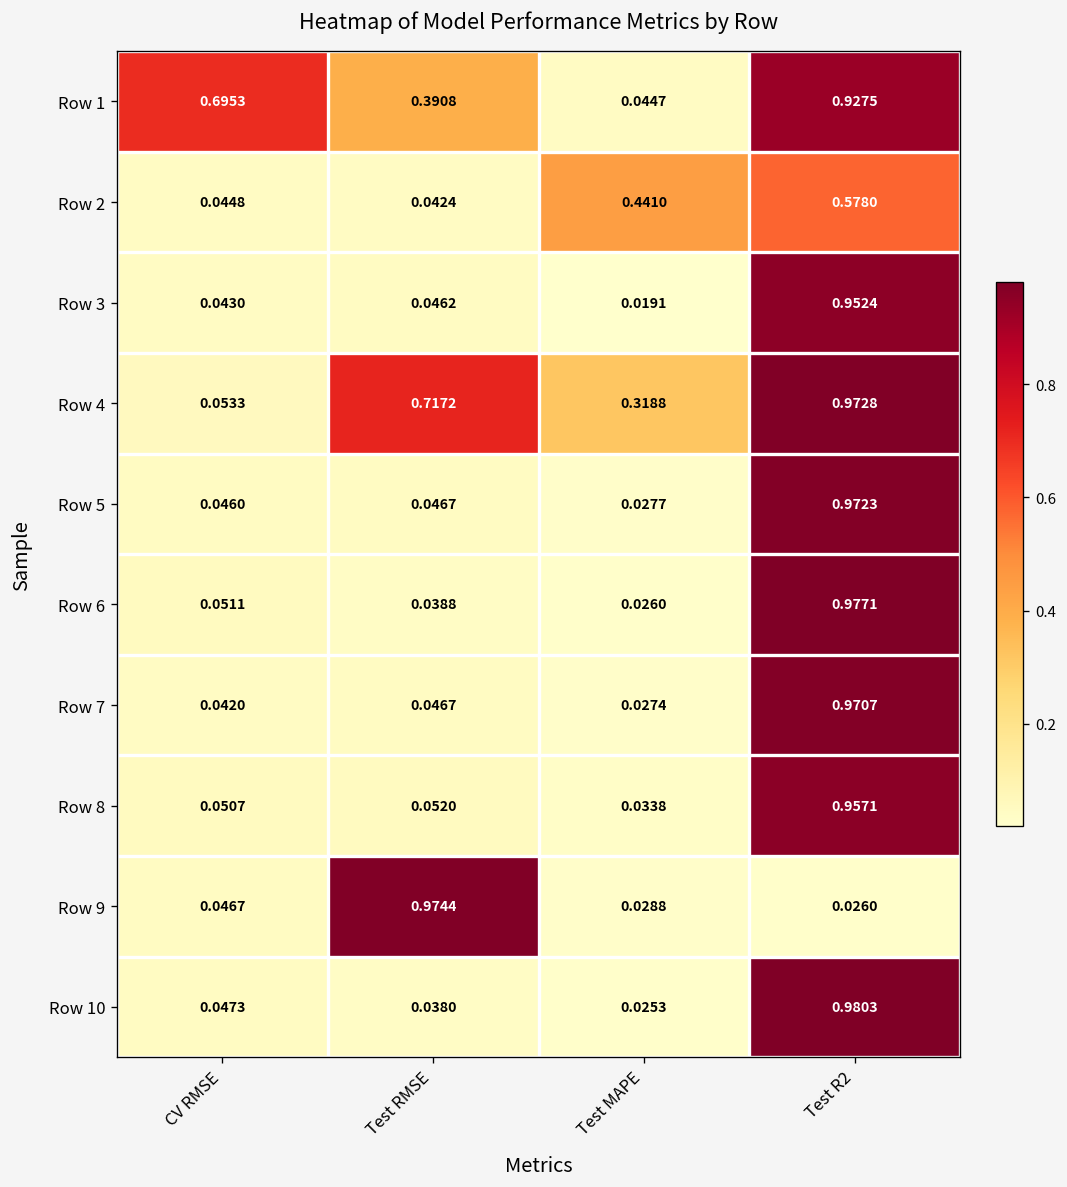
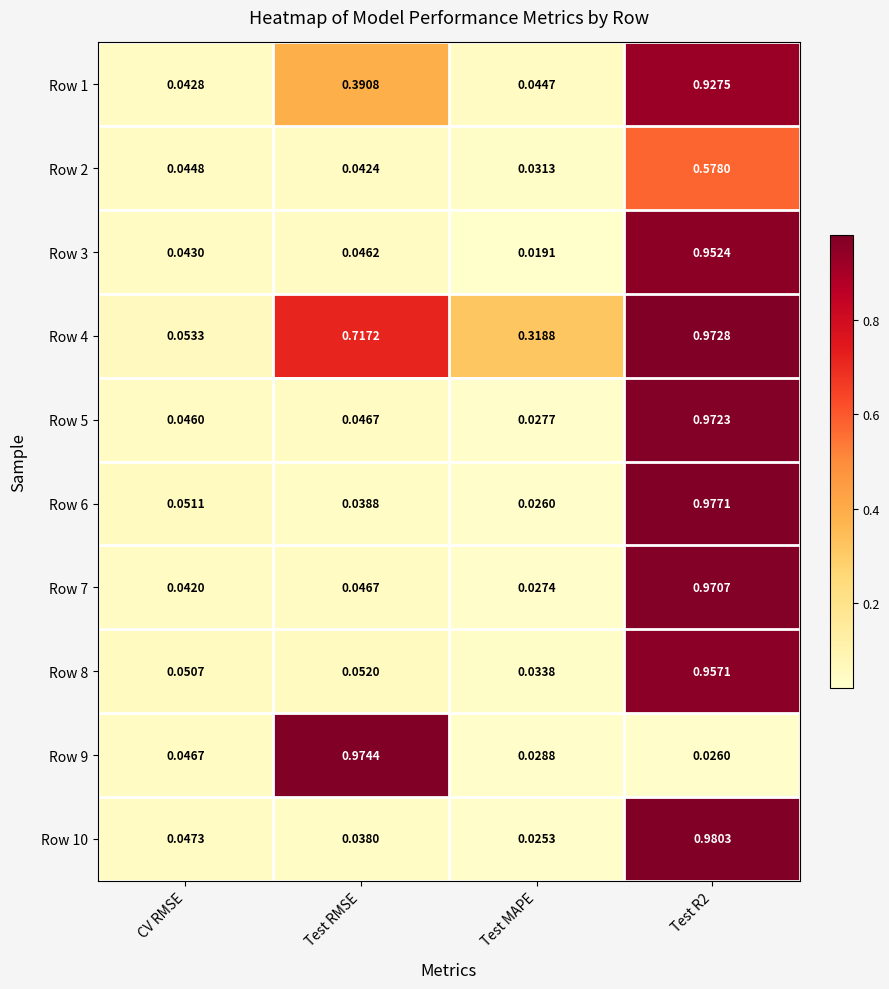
Row 1, CV RMSE: 0.6953 -> 0.0428
Row 2, Test MAPE: 0.4410 -> 0.0313
